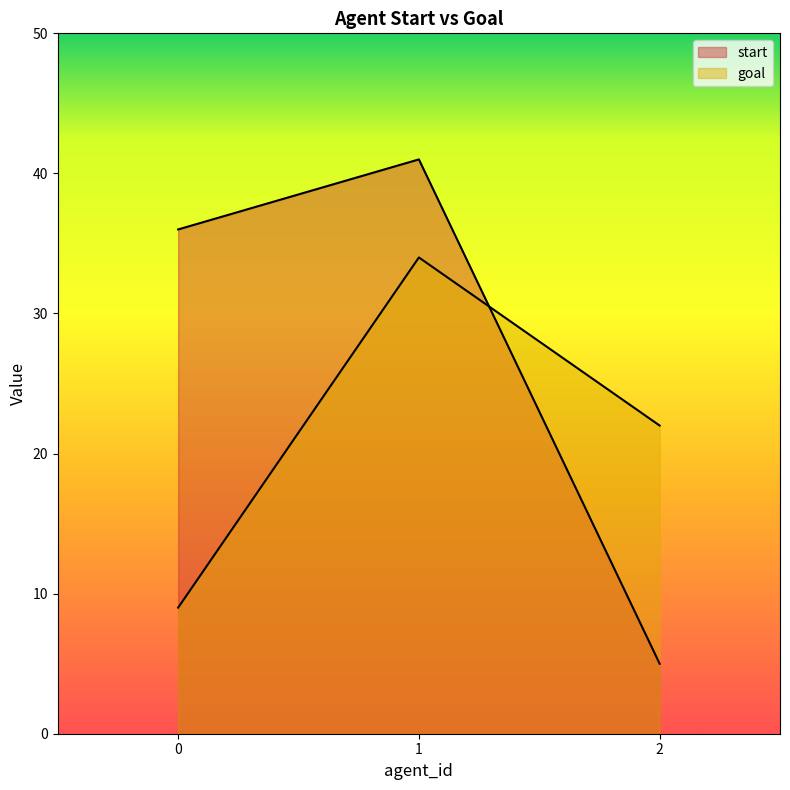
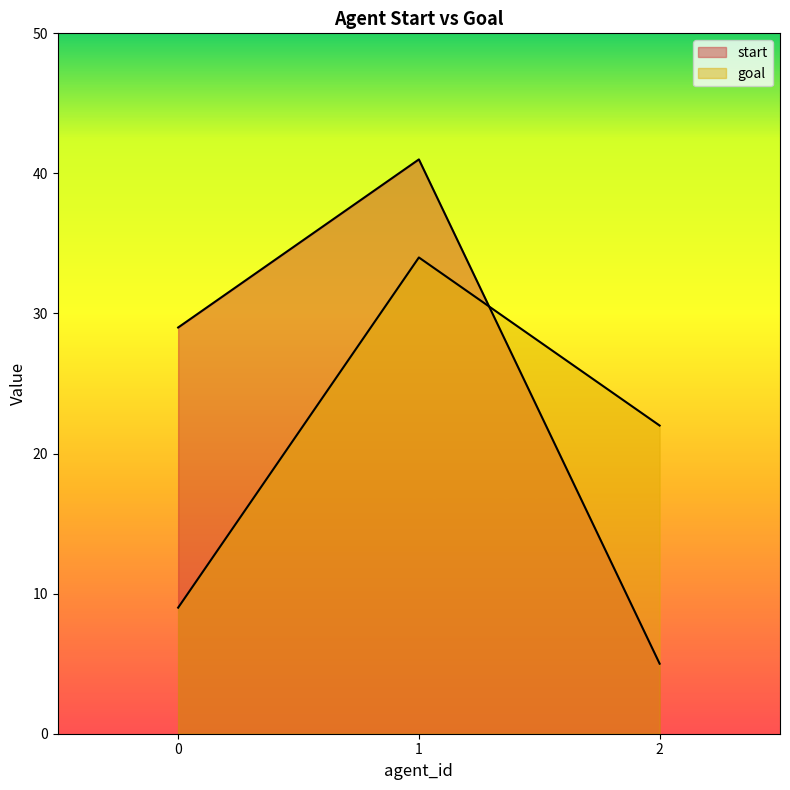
start, 0: 36 -> 29
